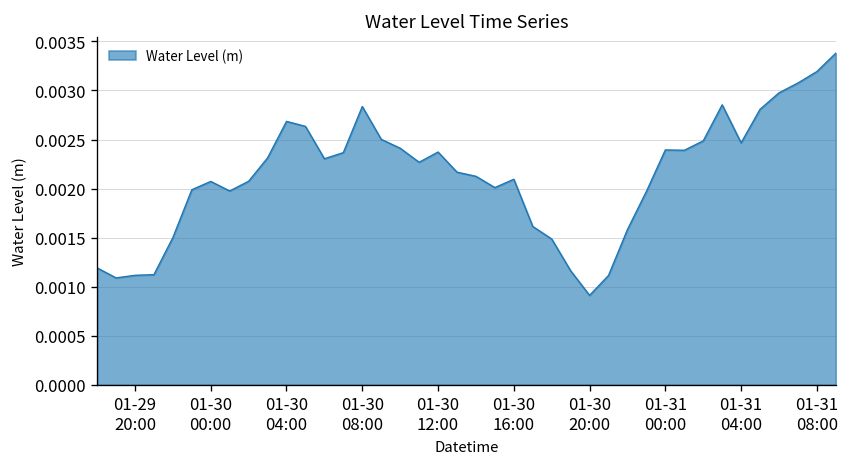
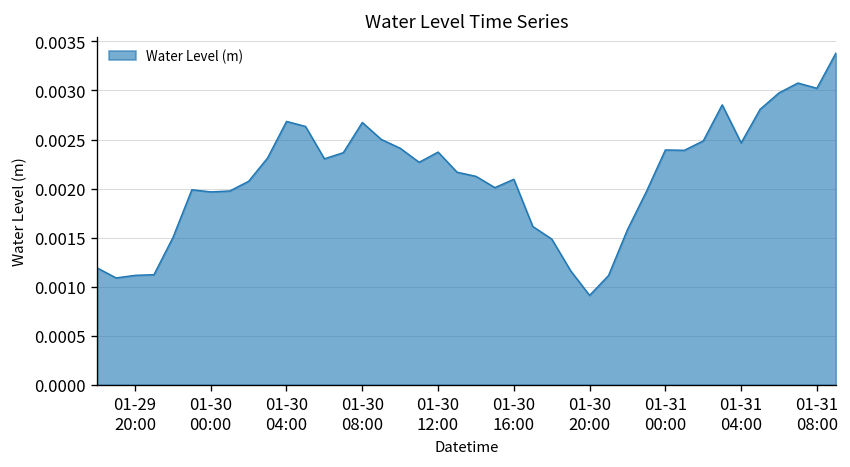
01-30 00:00: 0.0021 -> 0.0020
01-30 08:00: 0.0028 -> 0.0027
01-31 08:00: 0.0032 -> 0.0030
